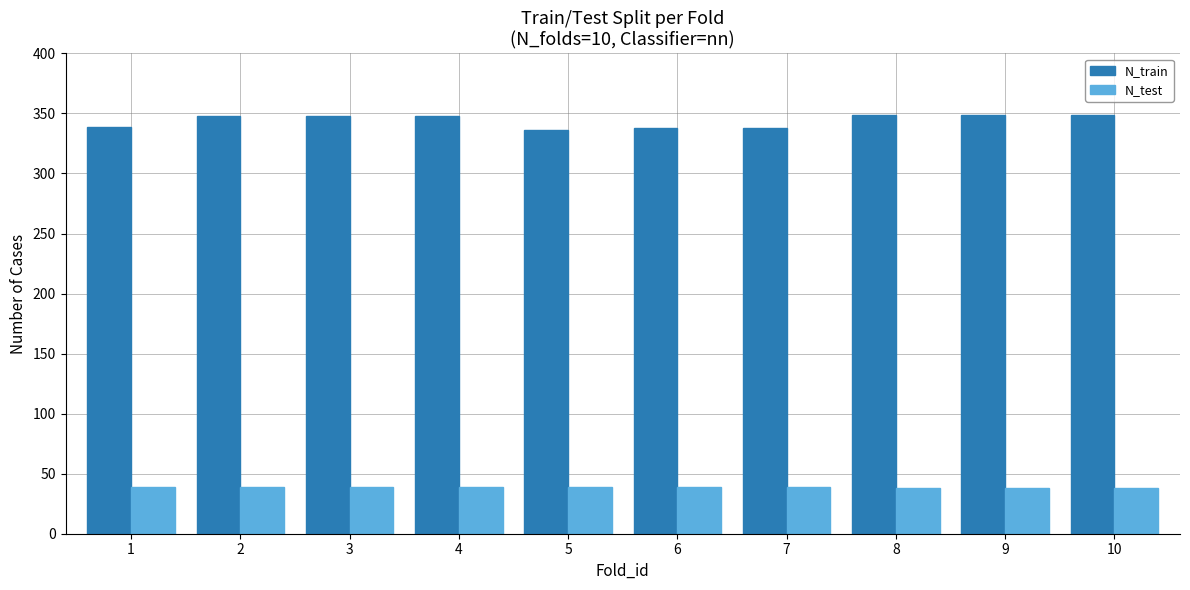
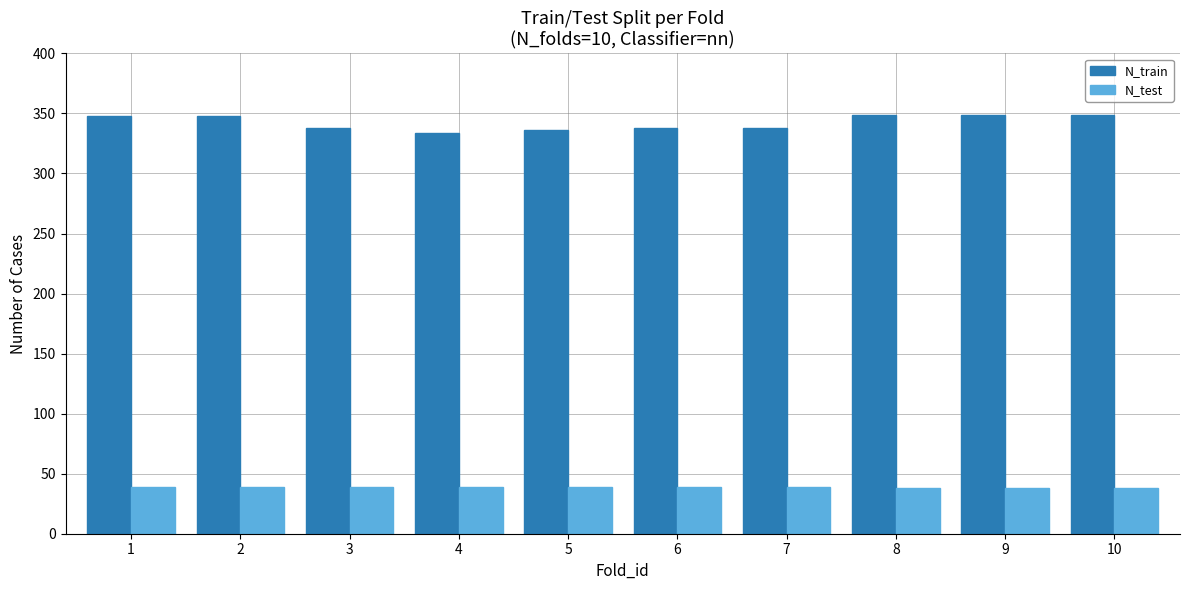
N_train, 1: 339 -> 348
N_train, 3: 348 -> 338
N_train, 4: 348 -> 334
